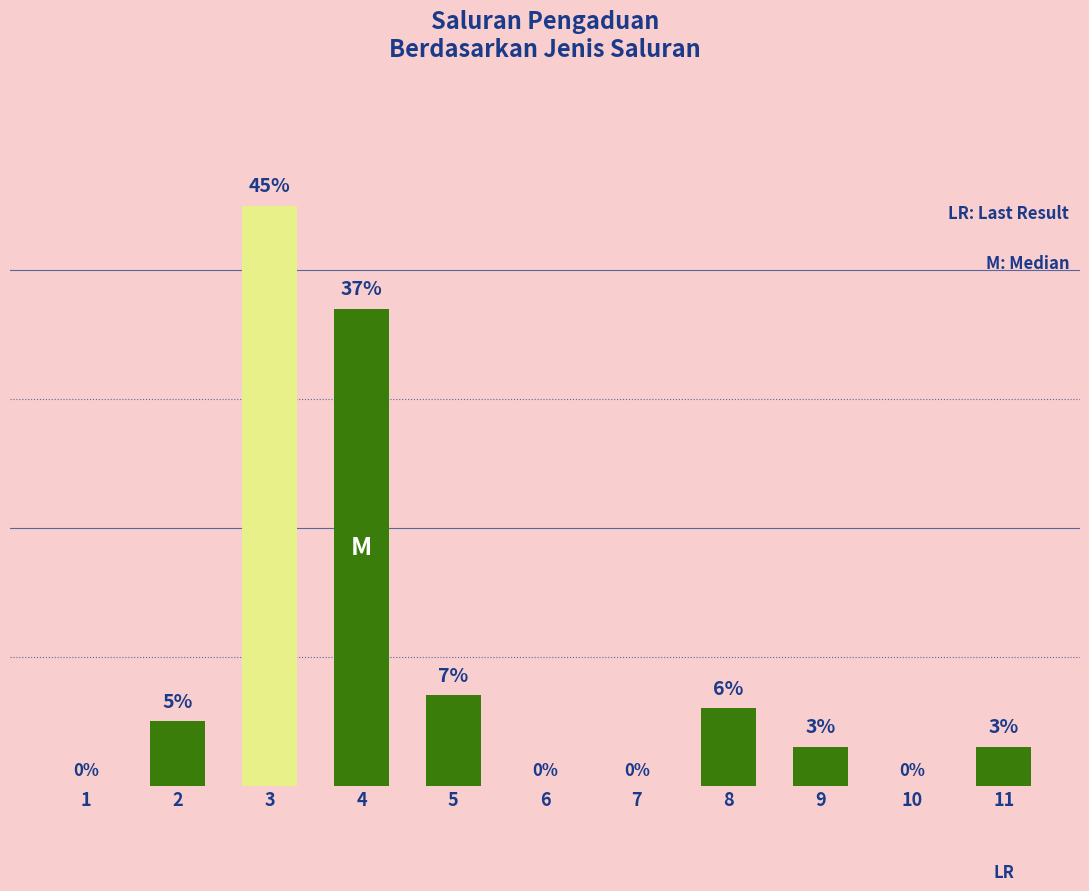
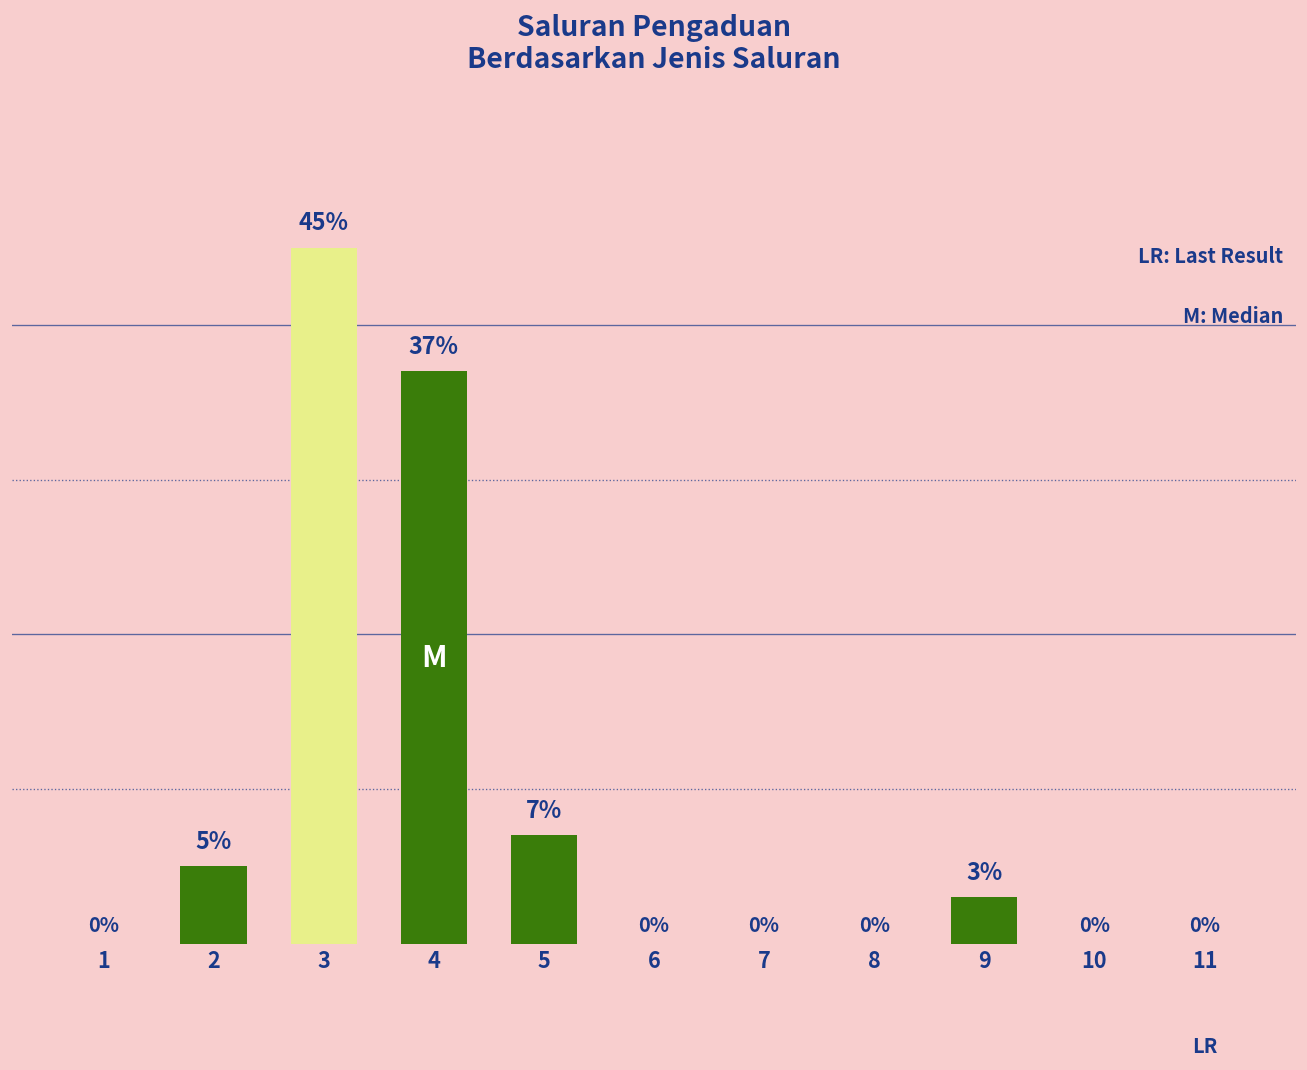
8: 6% -> 0%
11: 3% -> 0%
